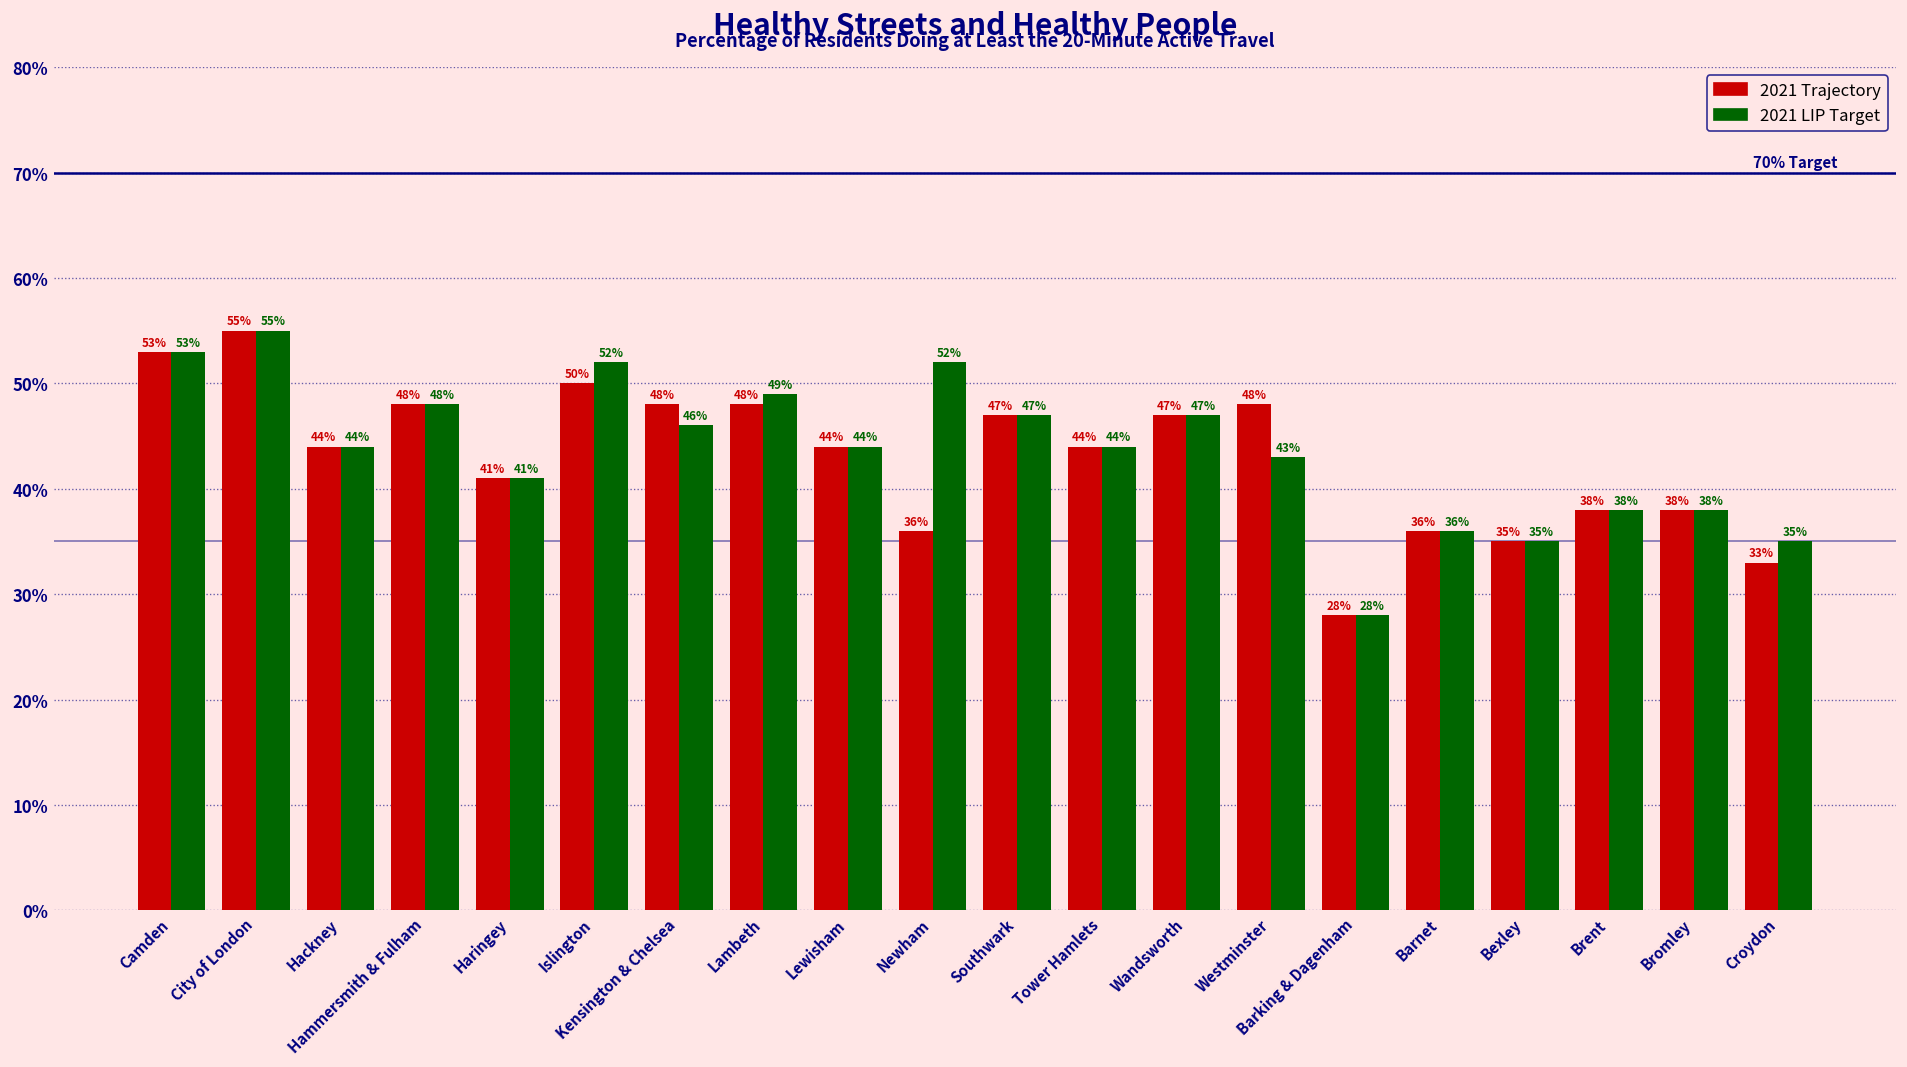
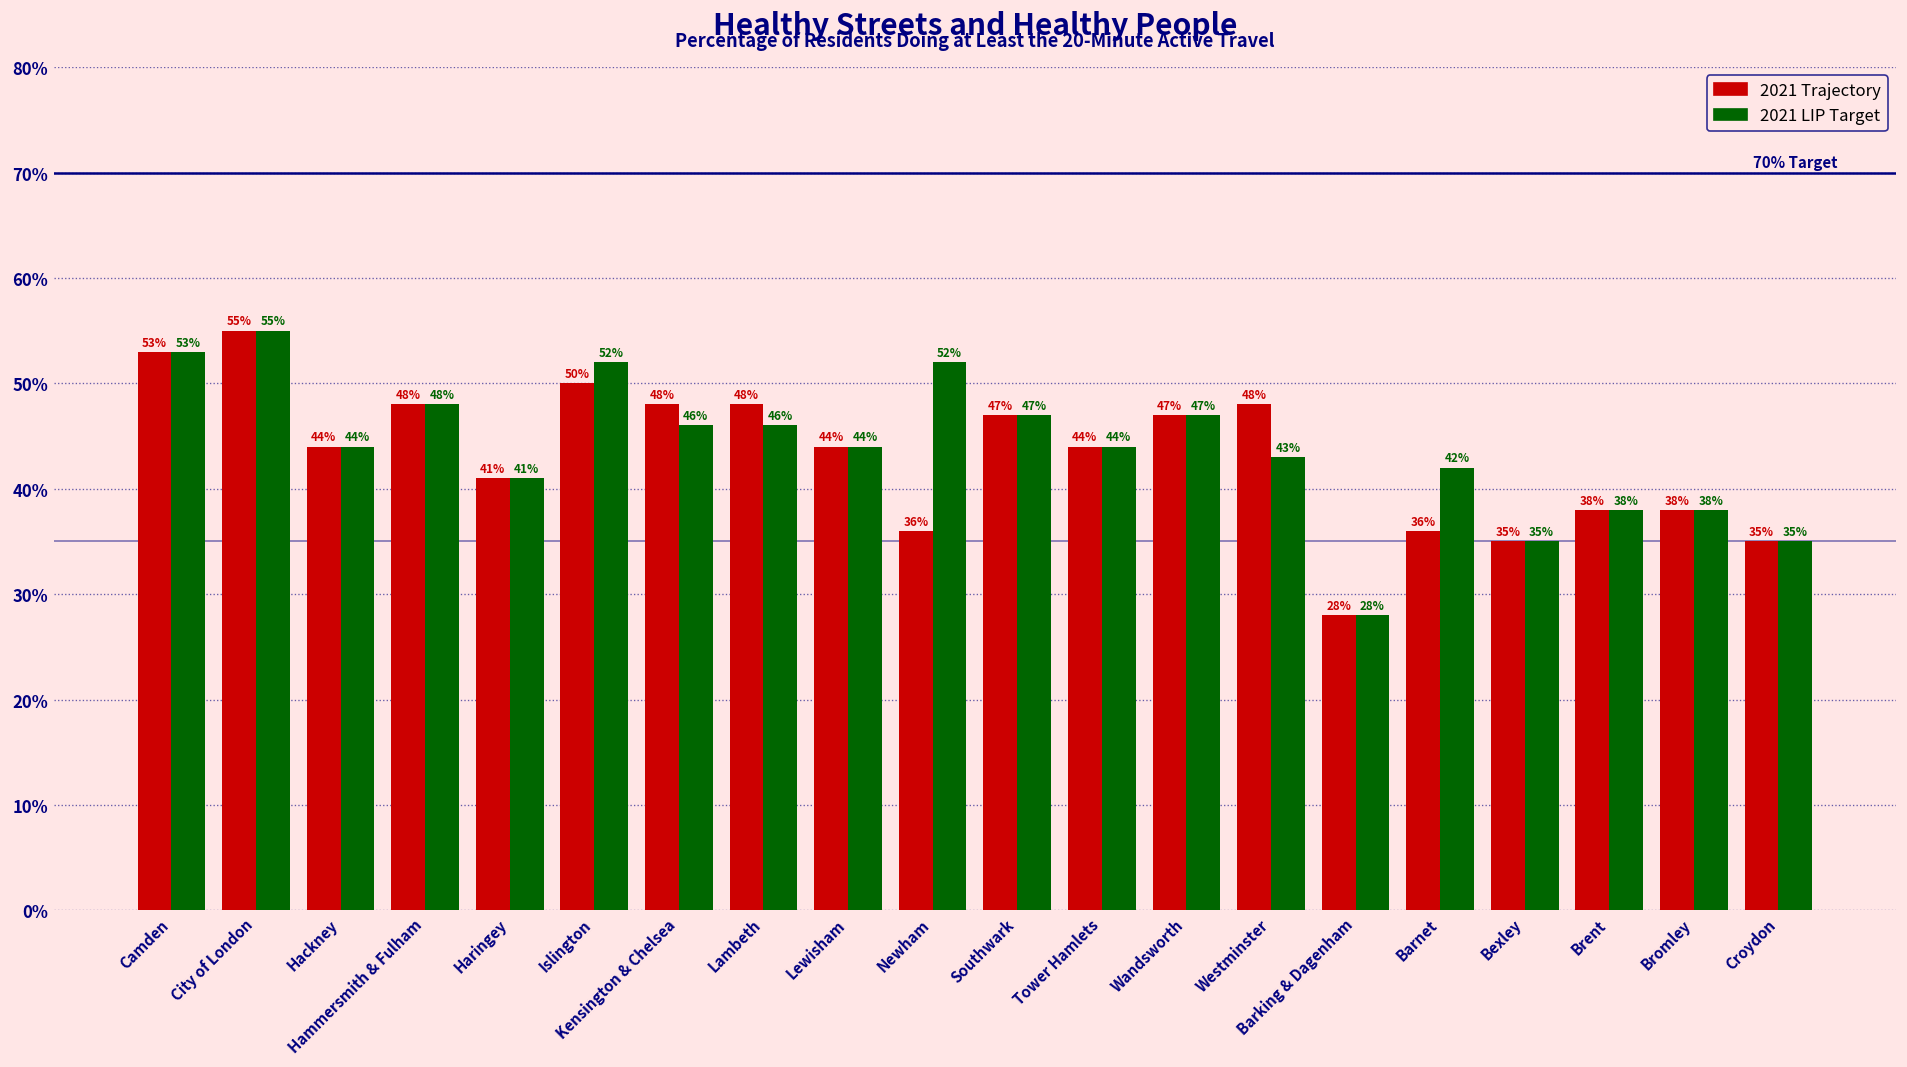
2021 LIP Target, Lambeth: 49% -> 46%
2021 LIP Target, Barnet: 36% -> 42%
2021 Trajectory, Croydon: 33% -> 35%
